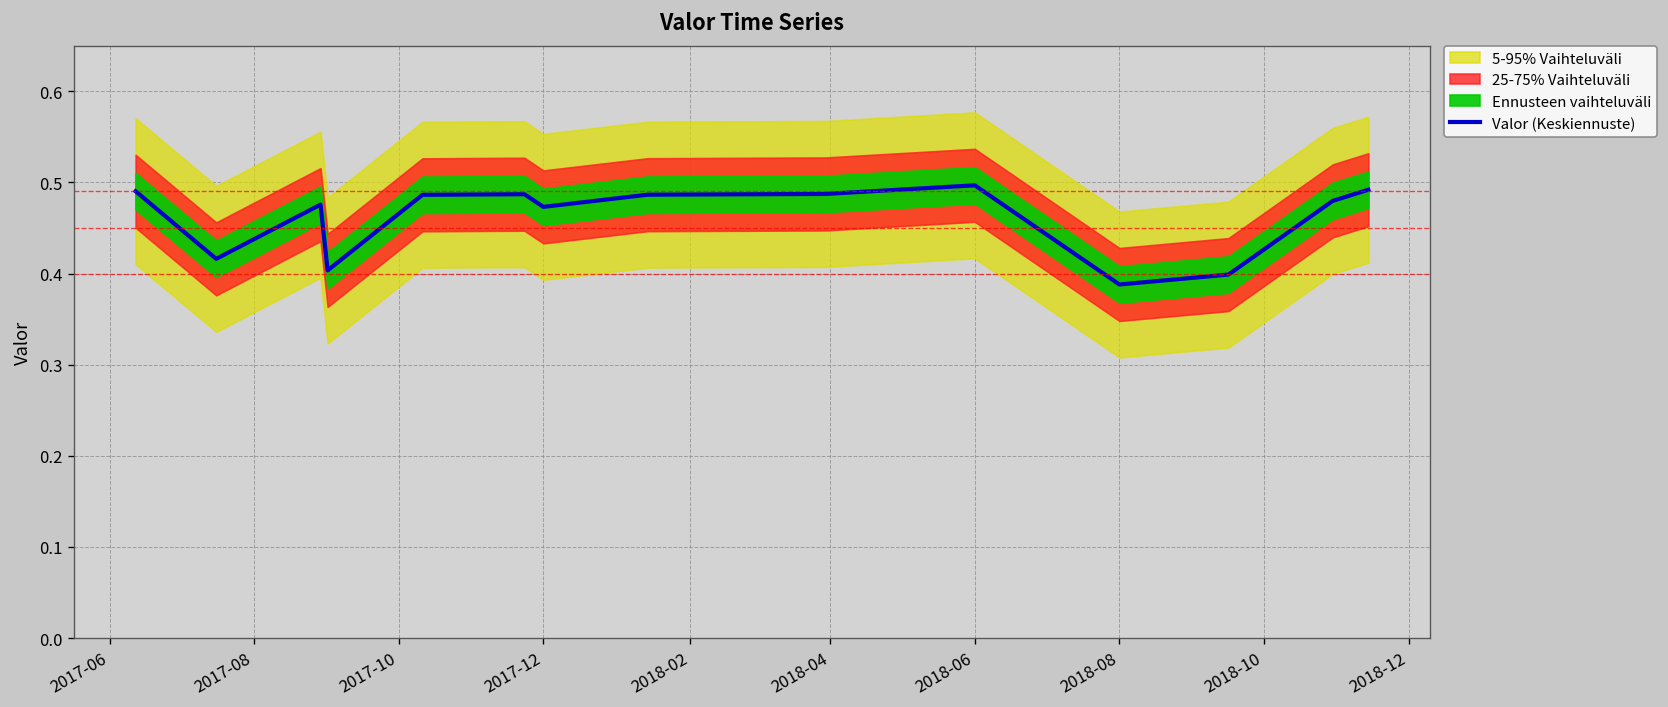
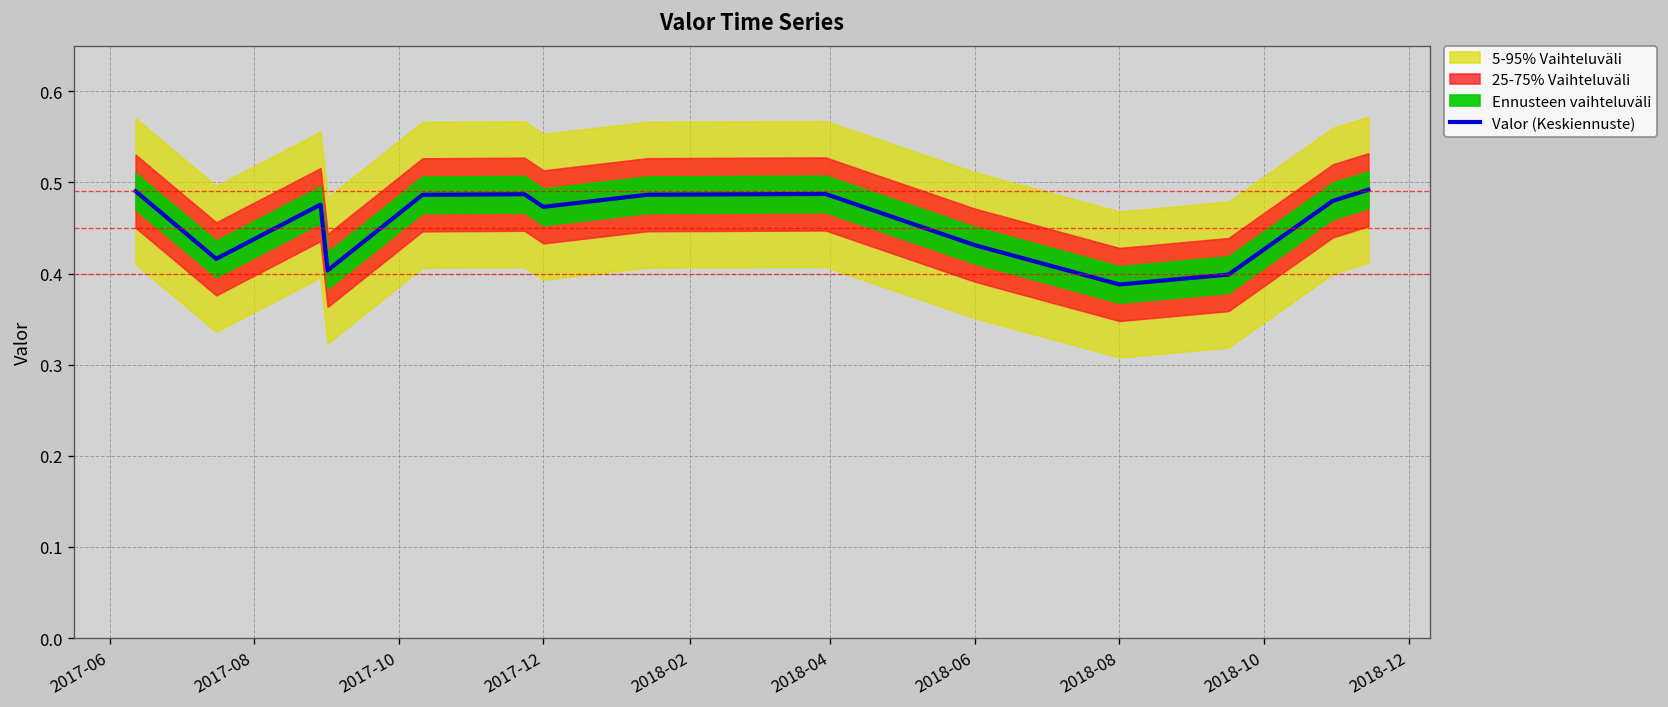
Valor (Keskiennuste), 2018-06: 0.50 -> 0.43
